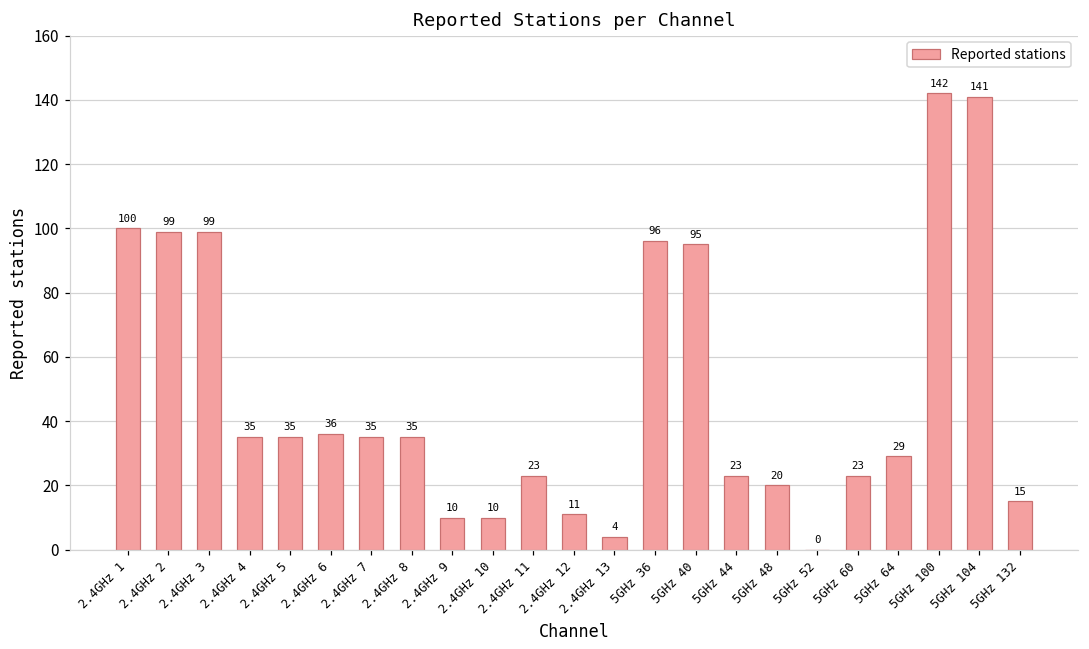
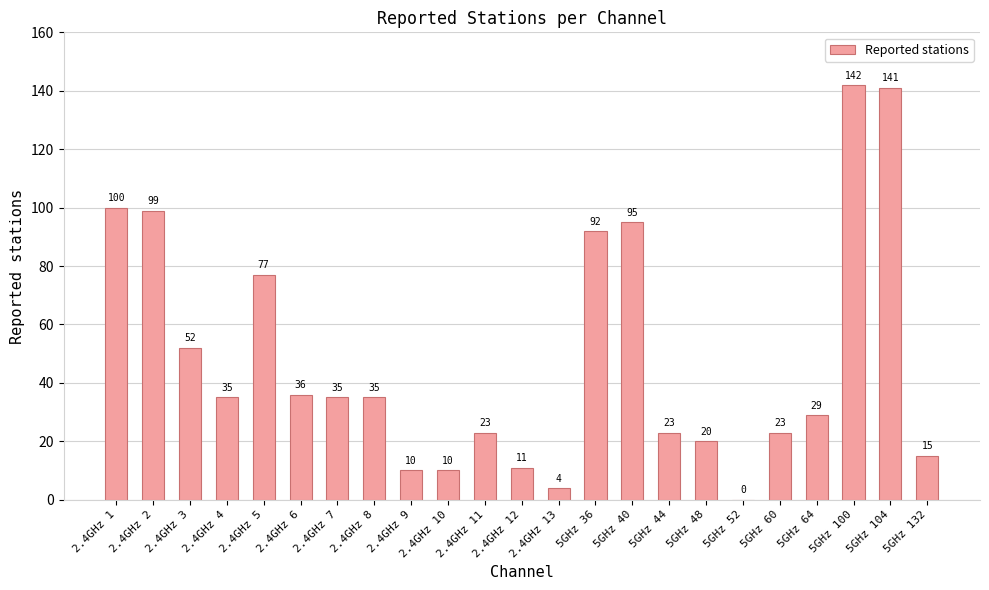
2.4GHz 3: 99 -> 52
2.4GHz 5: 35 -> 77
5GHz 36: 96 -> 92
